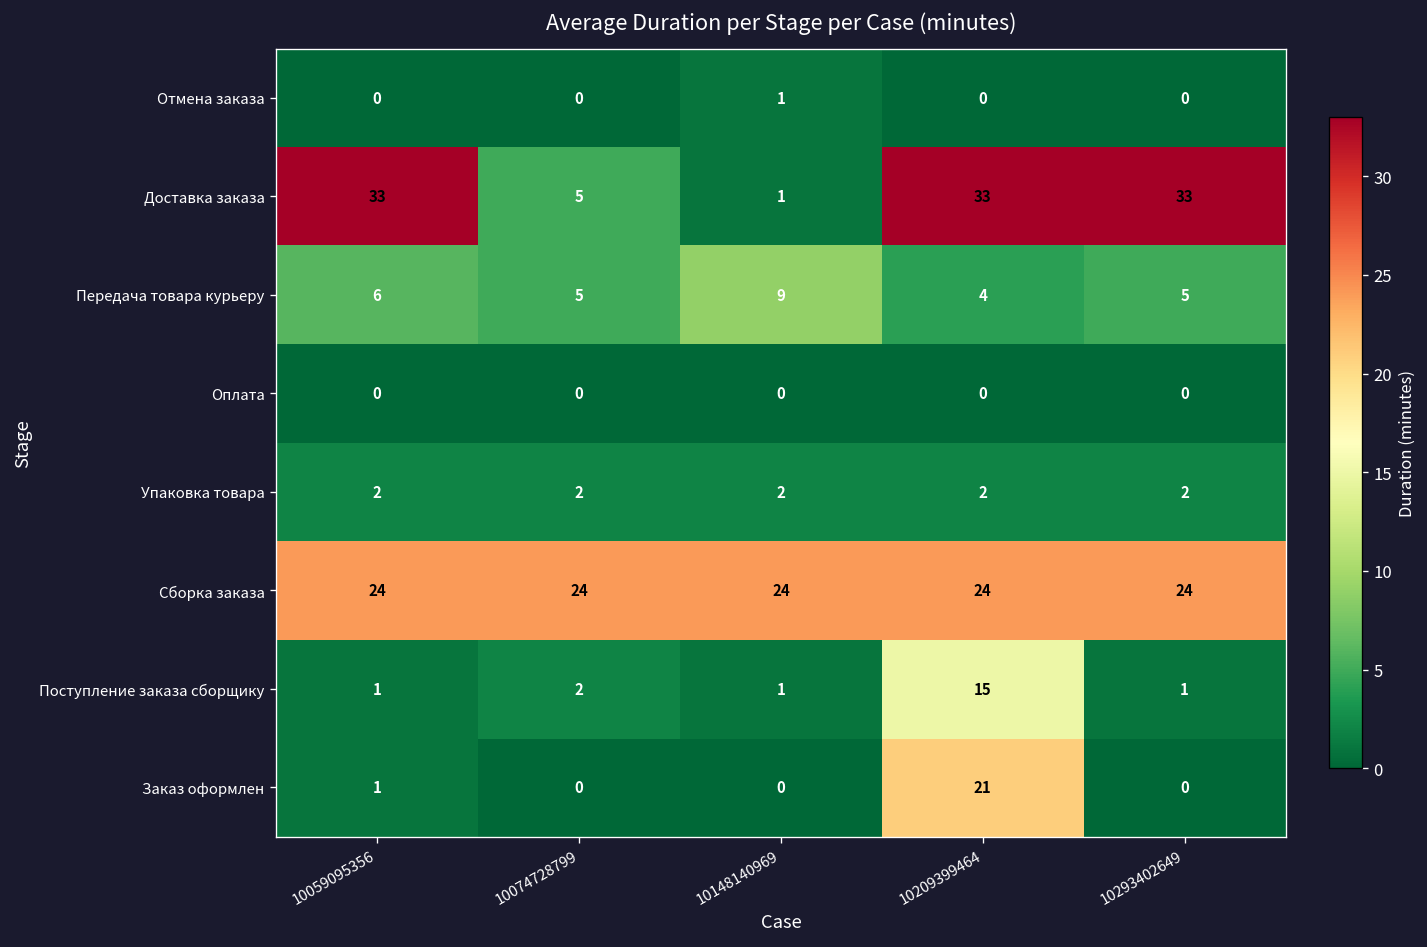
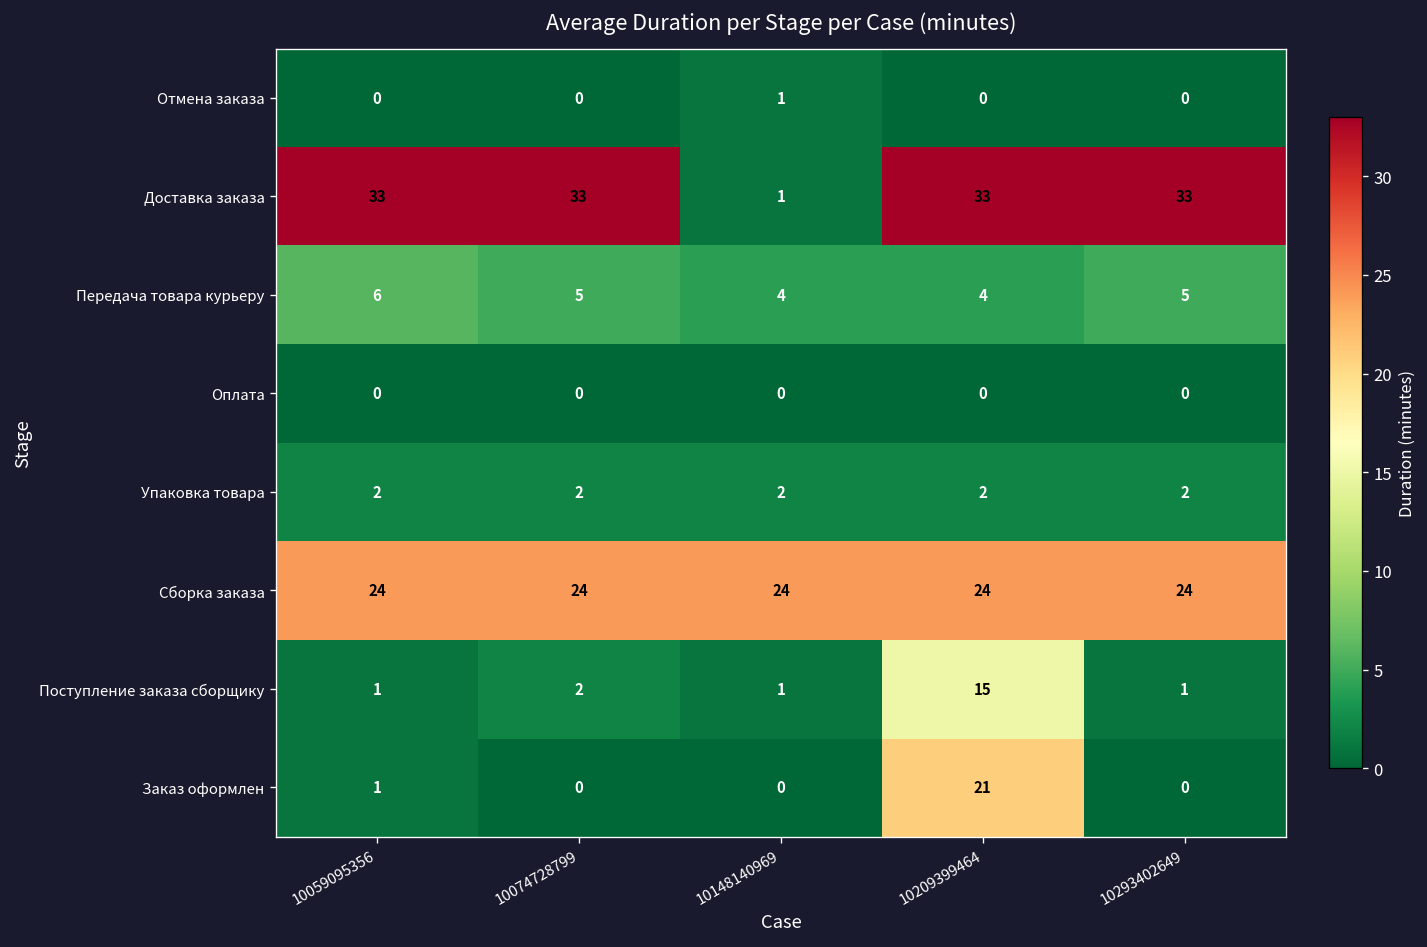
Доставка заказа, 10074728799: 5 -> 33
Передача товара курьеру, 10148140969: 9 -> 4
